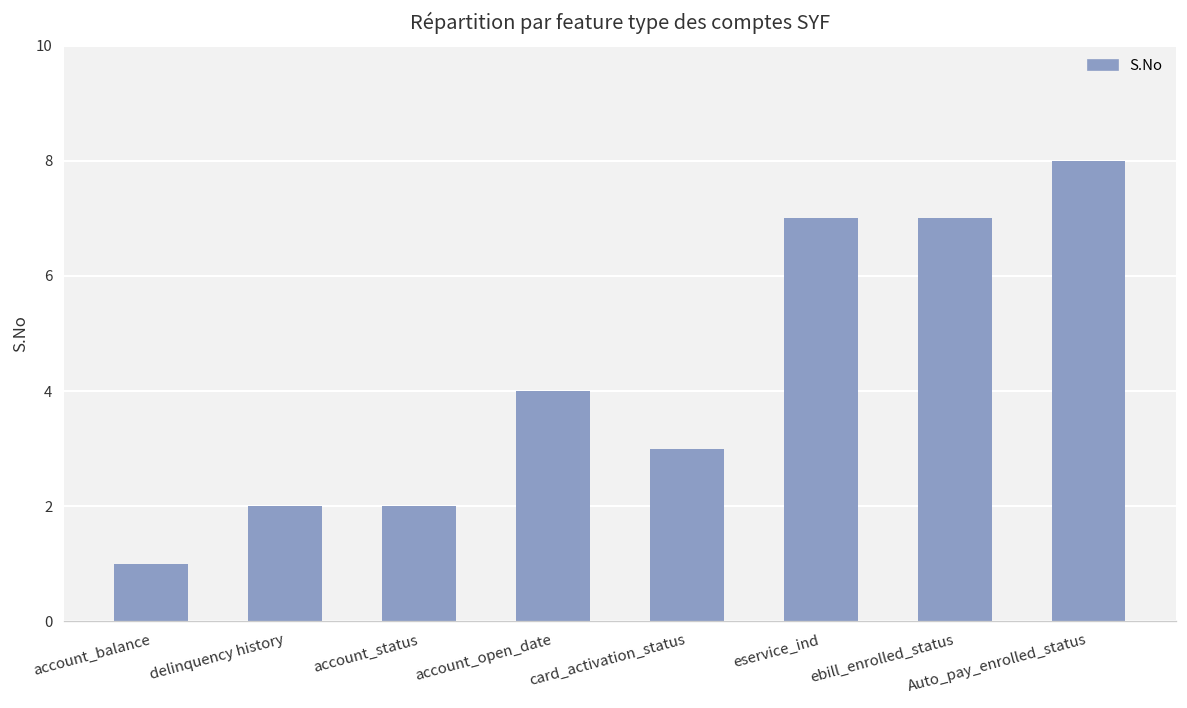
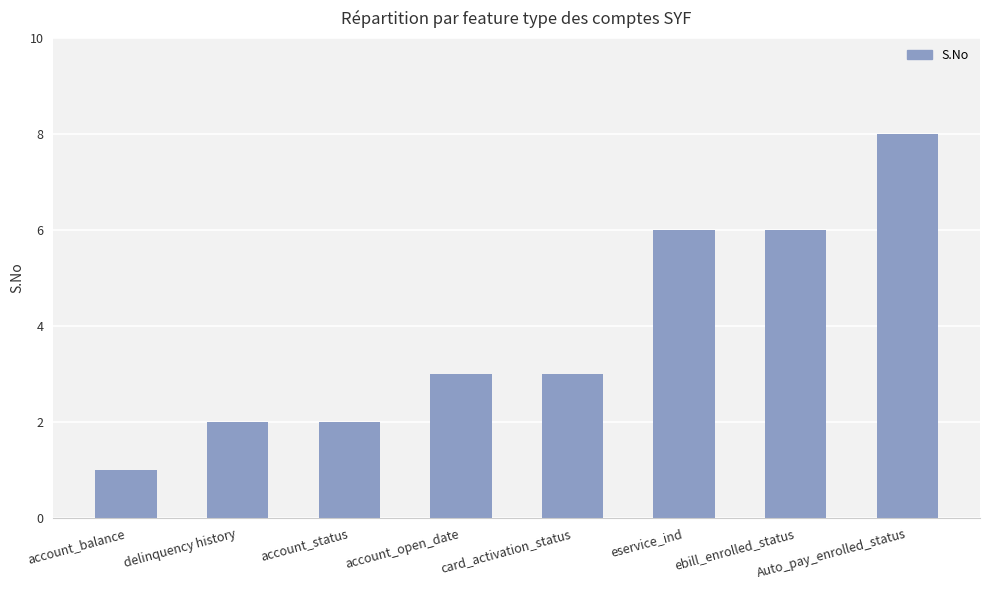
account_open_date: 4 -> 3
eservice_ind: 7 -> 6
ebill_enrolled_status: 7 -> 6
